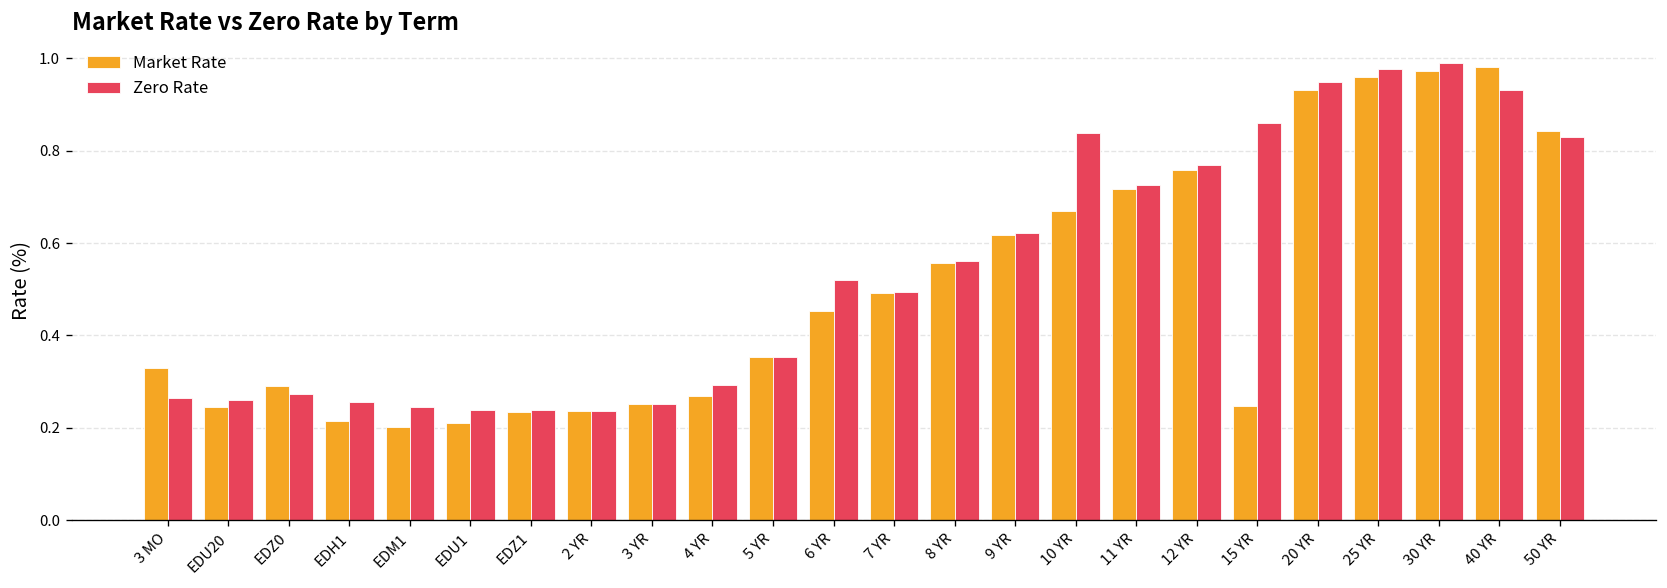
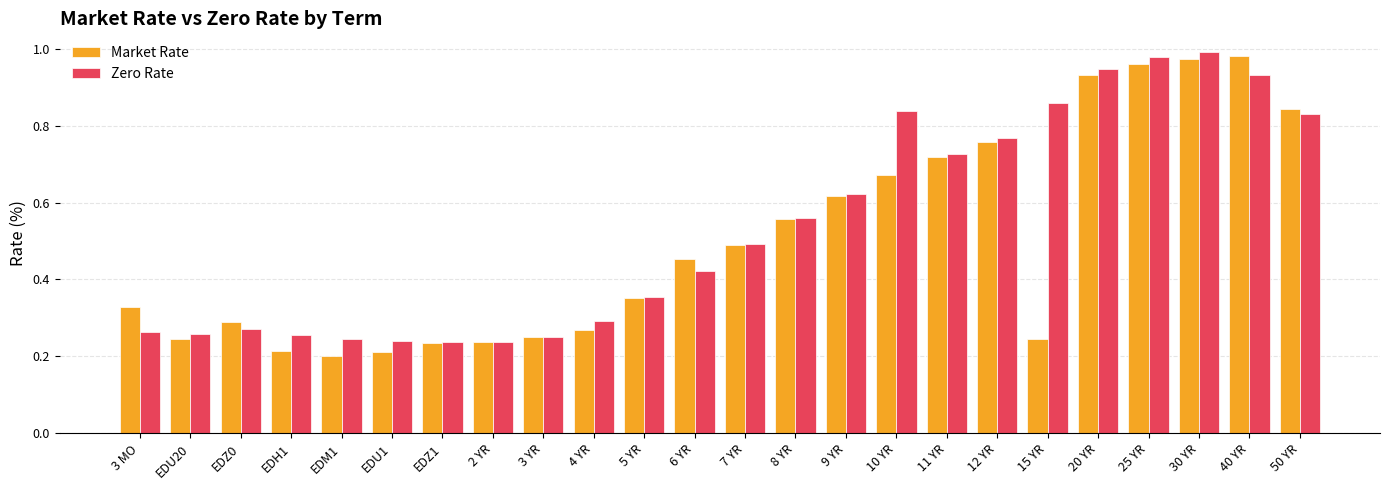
Zero Rate, 6 YR: 0.52 -> 0.42
